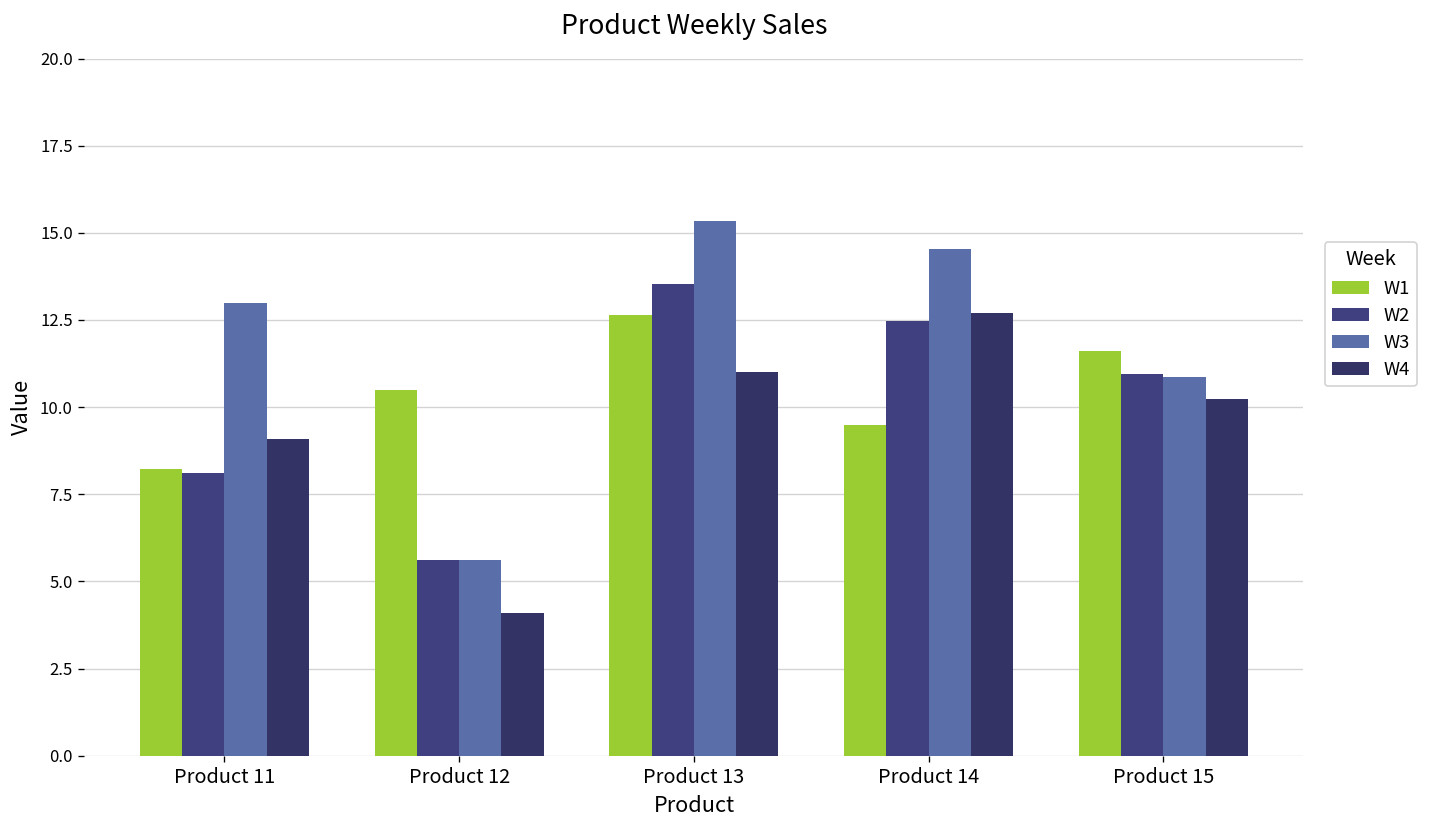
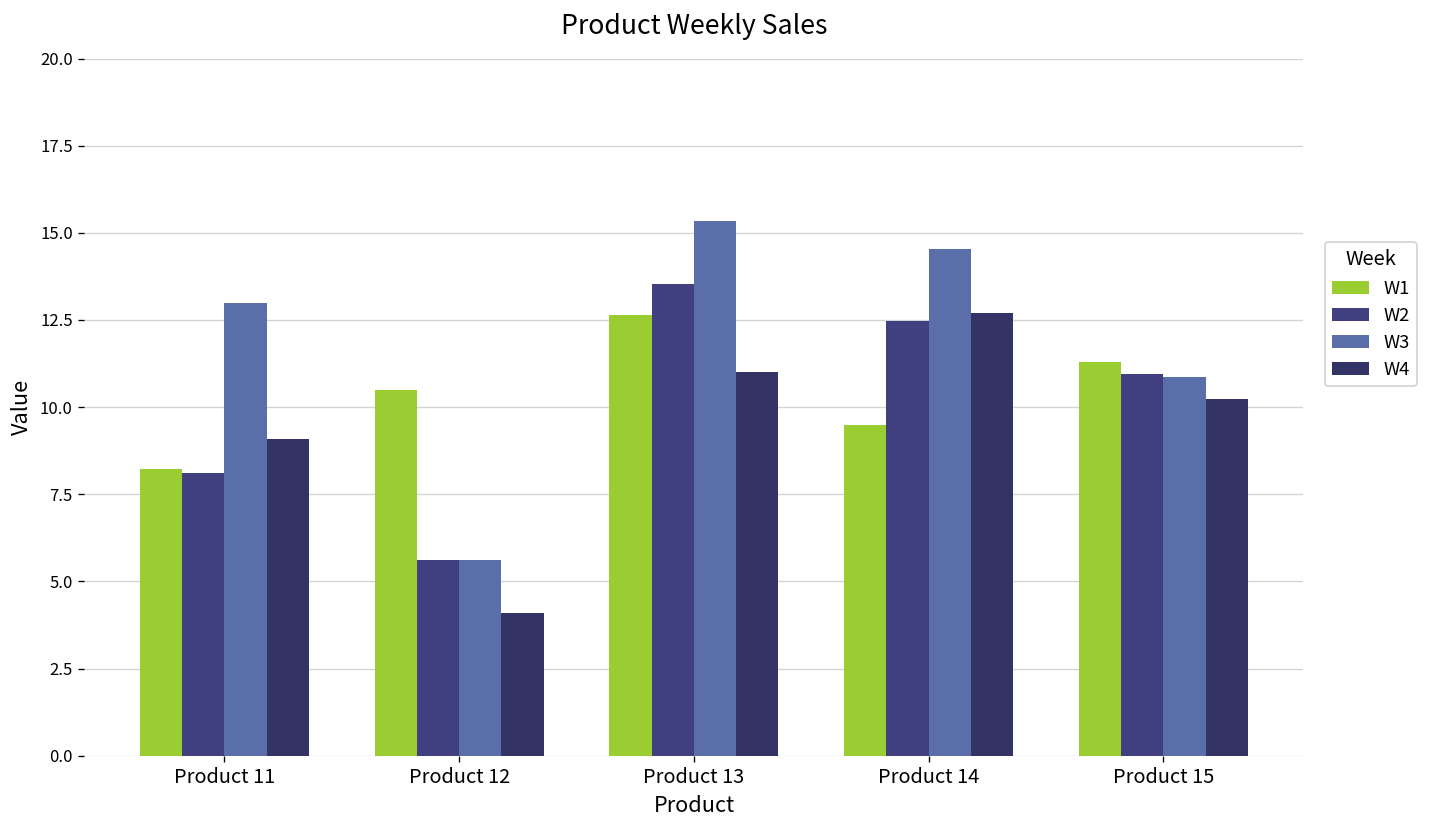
W1, Product 15: 11.6 -> 11.3
